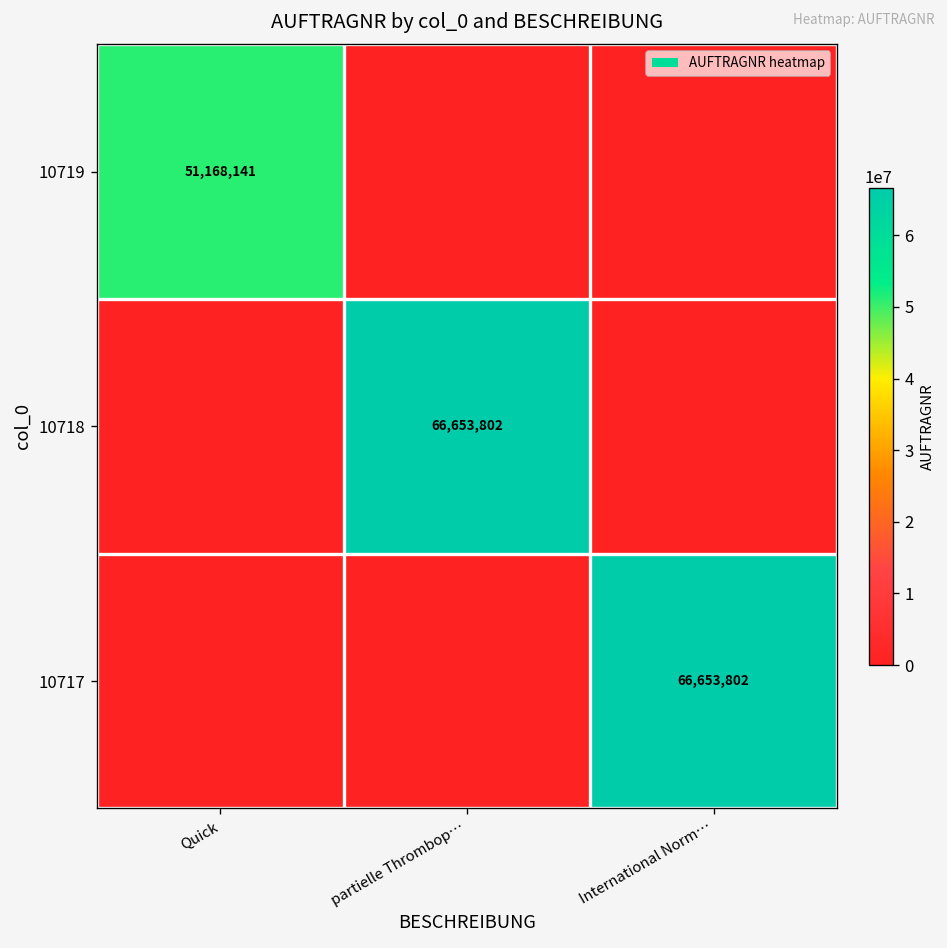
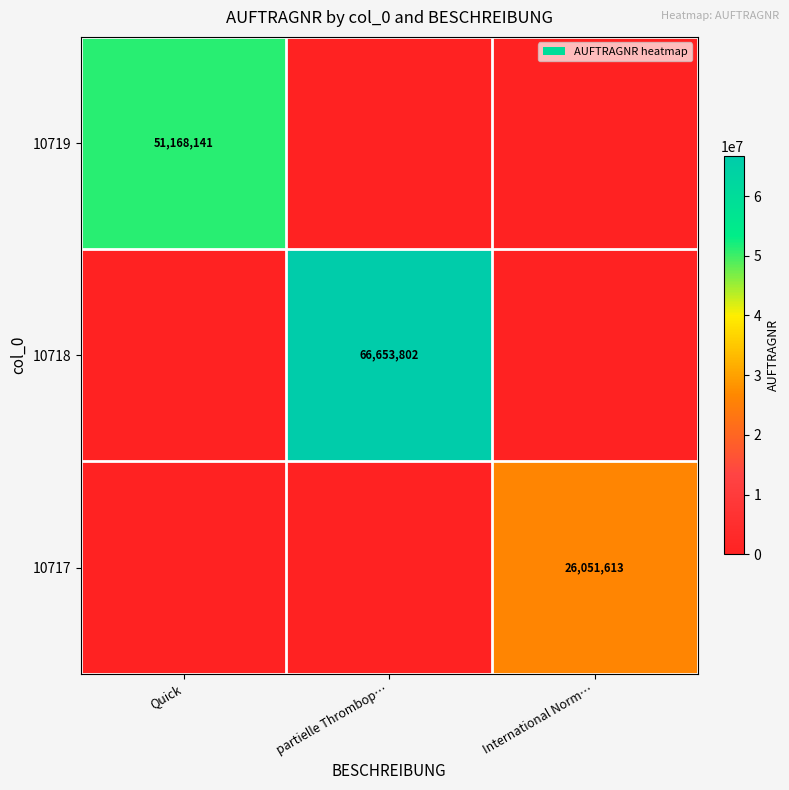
10717, International Norm…: 66,653,802 -> 26,051,613
